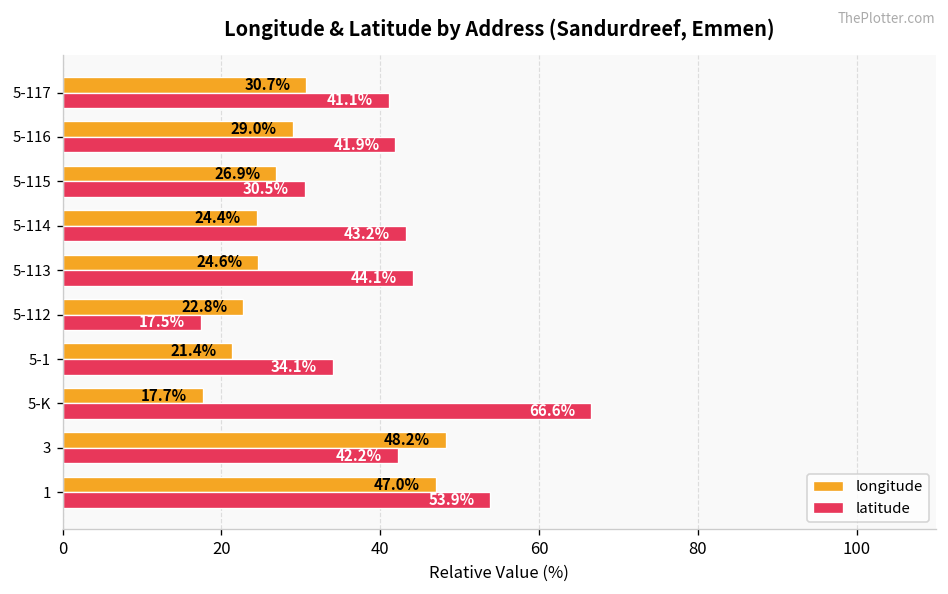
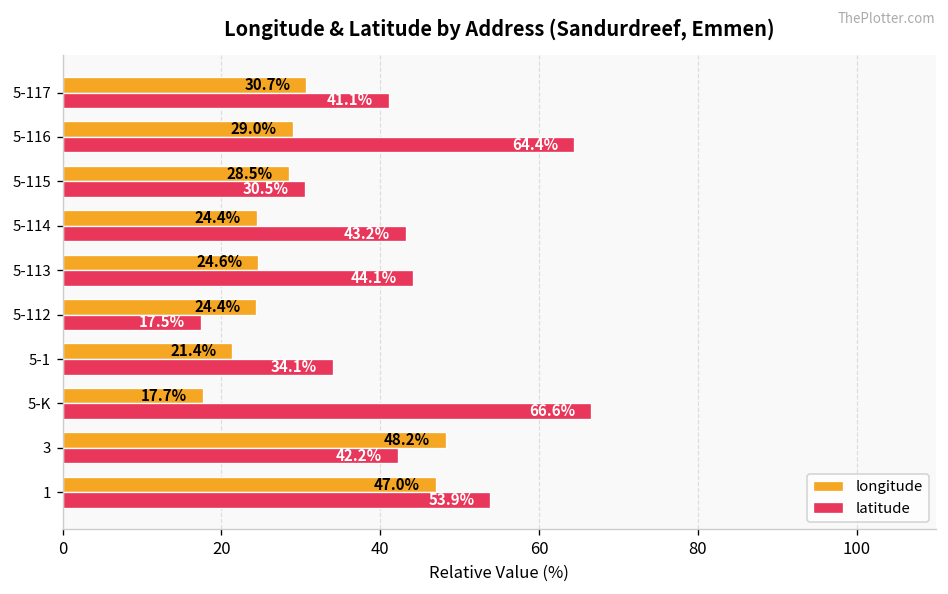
latitude, 5-116: 41.9% -> 64.4%
longitude, 5-115: 26.9% -> 28.5%
longitude, 5-112: 22.8% -> 24.4%
